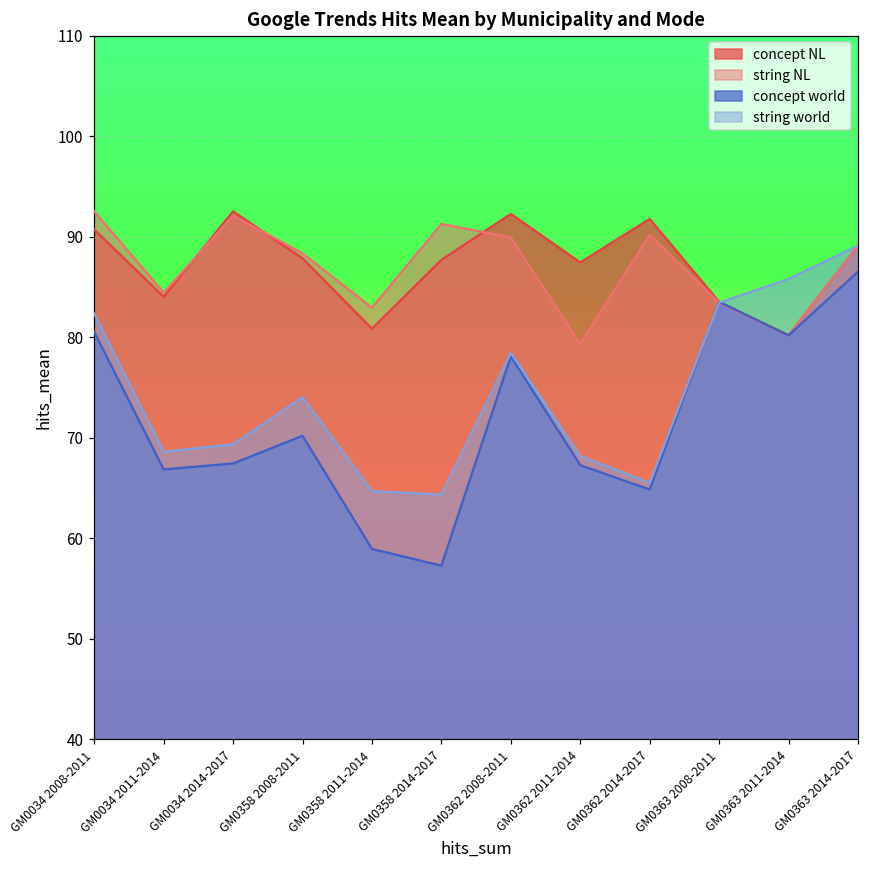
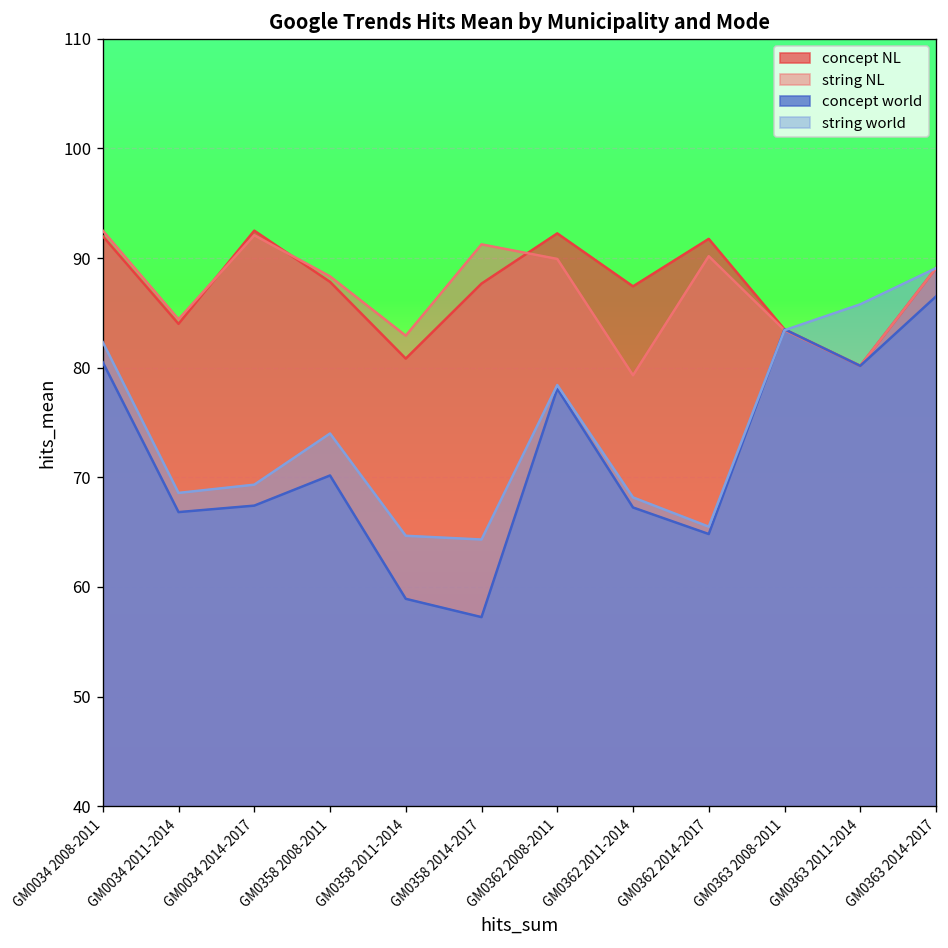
concept NL, GM0034 2008-2011: 91 -> 92
